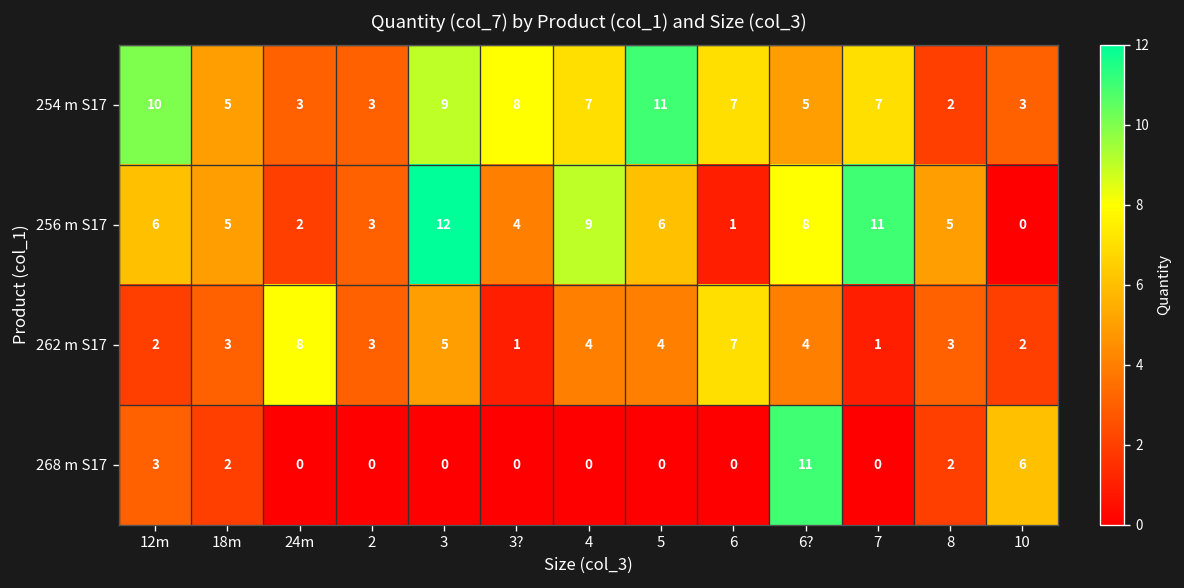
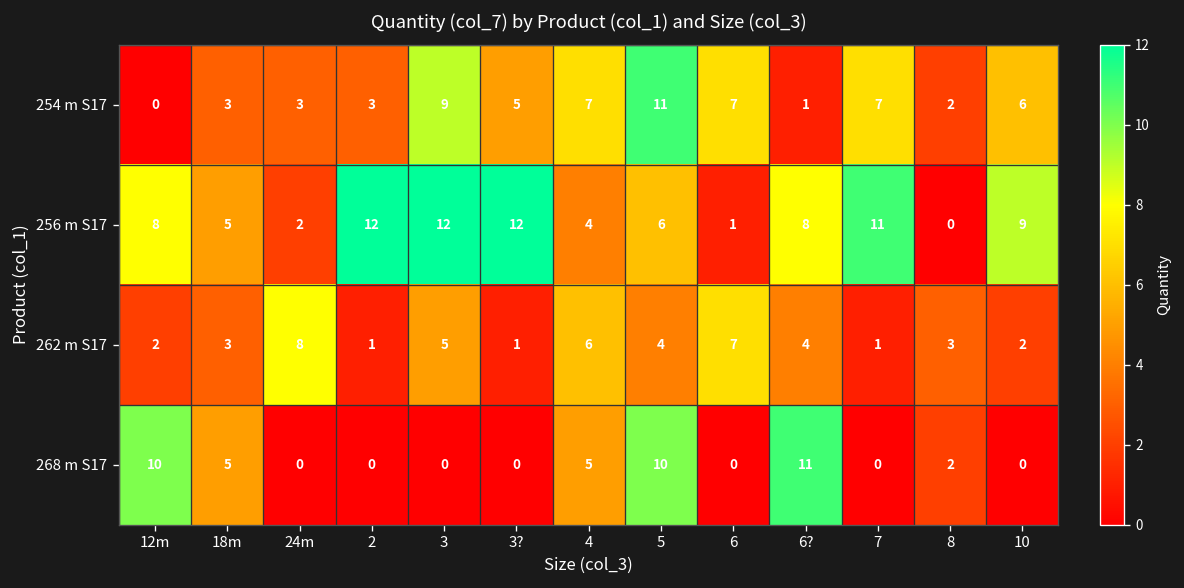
254 m S17, 12m: 10 -> 0
254 m S17, 18m: 5 -> 3
254 m S17, 3?: 8 -> 5
254 m S17, 6?: 5 -> 1
254 m S17, 10: 3 -> 6
256 m S17, 12m: 6 -> 8
256 m S17, 2: 3 -> 12
256 m S17, 3?: 4 -> 12
256 m S17, 4: 9 -> 4
256 m S17, 8: 5 -> 0
256 m S17, 10: 0 -> 9
262 m S17, 2: 3 -> 1
262 m S17, 4: 4 -> 6
268 m S17, 12m: 3 -> 10
268 m S17, 18m: 2 -> 5
268 m S17, 4: 0 -> 5
268 m S17, 5: 0 -> 10
268 m S17, 10: 6 -> 0
